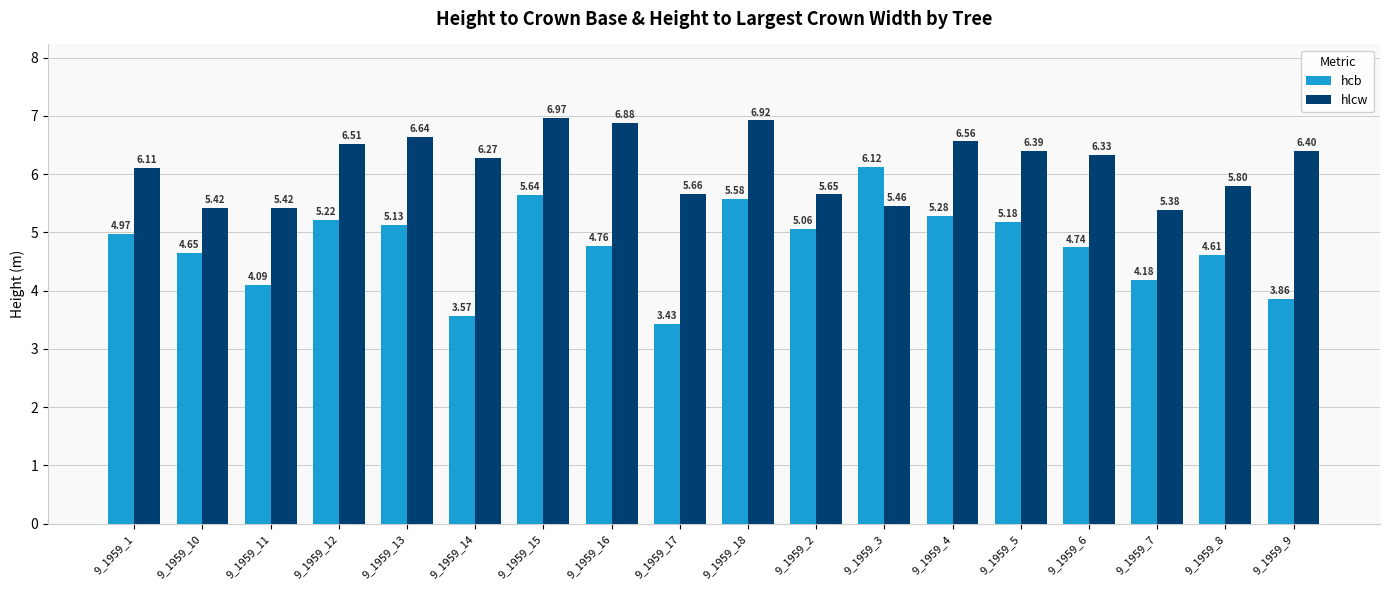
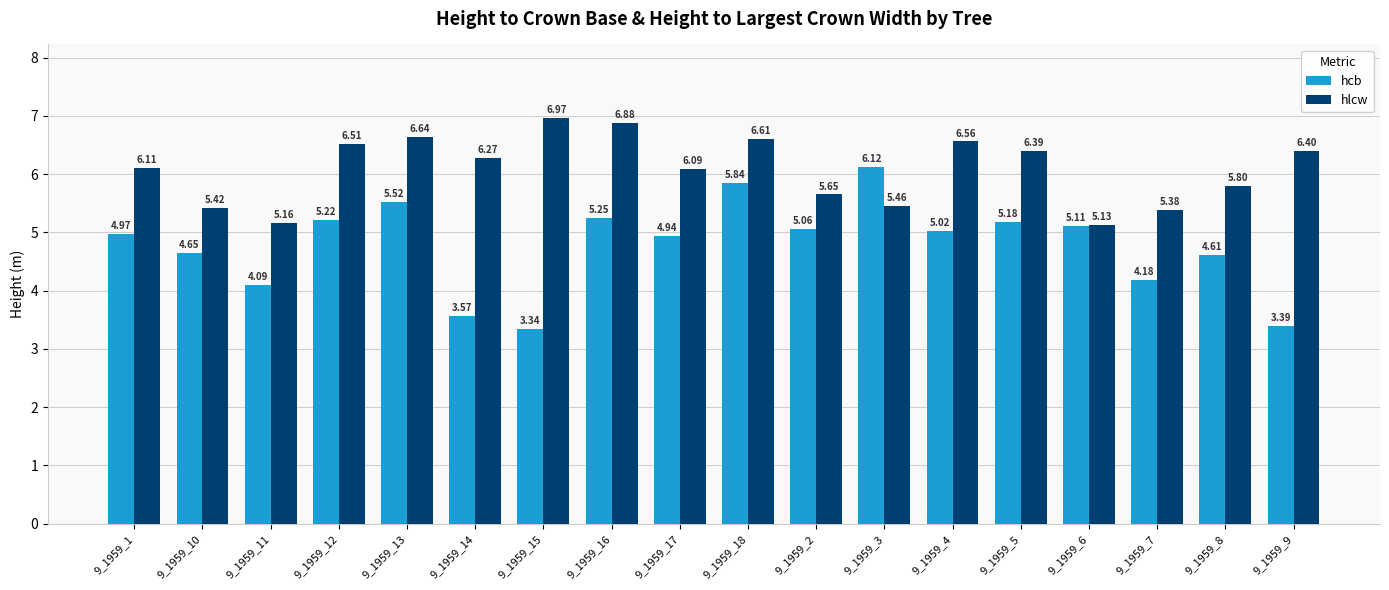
hlcw, 9_1959_11: 5.42 -> 5.16
hcb, 9_1959_13: 5.13 -> 5.52
hcb, 9_1959_15: 5.64 -> 3.34
hcb, 9_1959_16: 4.76 -> 5.25
hcb, 9_1959_17: 3.43 -> 4.94
hlcw, 9_1959_17: 5.66 -> 6.09
hcb, 9_1959_18: 5.58 -> 5.84
hlcw, 9_1959_18: 6.92 -> 6.61
hcb, 9_1959_4: 5.28 -> 5.02
hcb, 9_1959_6: 4.74 -> 5.11
hlcw, 9_1959_6: 6.33 -> 5.13
hcb, 9_1959_9: 3.86 -> 3.39
